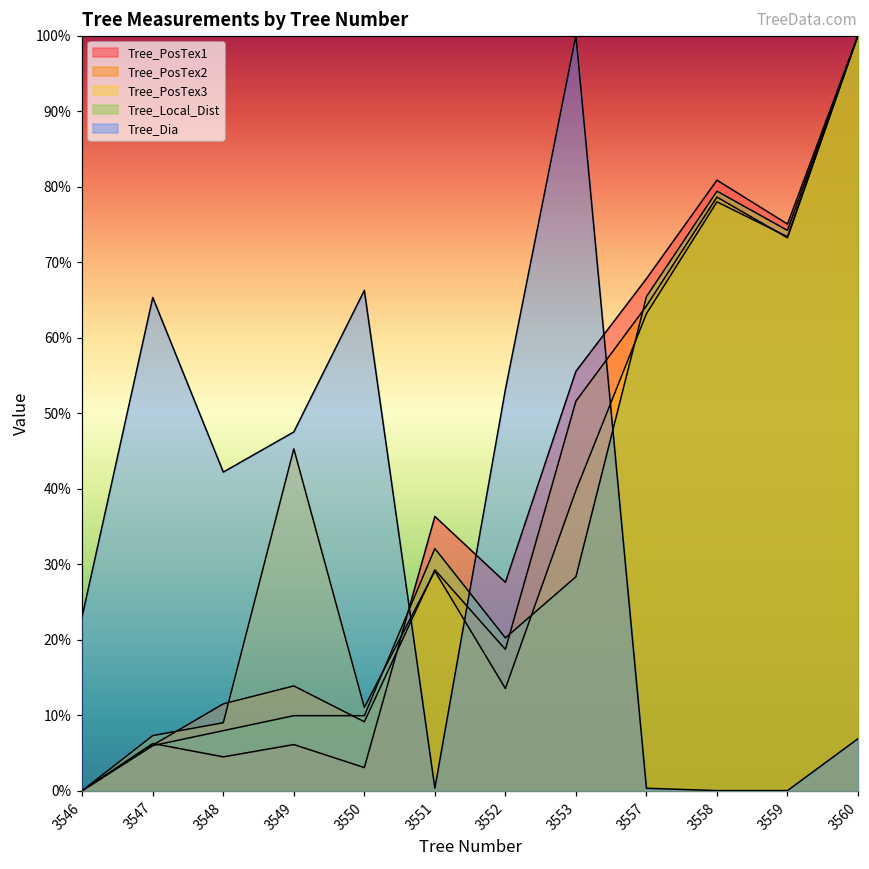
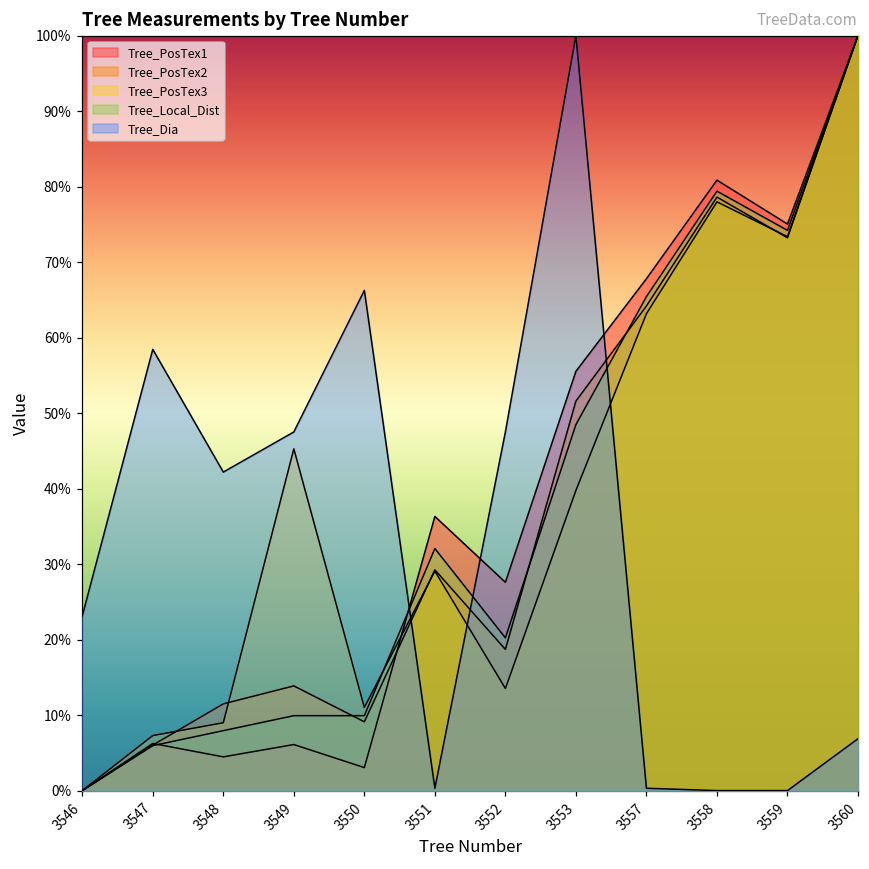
Tree_Dia, 3547: 65% -> 58%
Tree_Dia, 3552: 53% -> 48%
Tree_Local_Dist, 3553: 28% -> 48%
